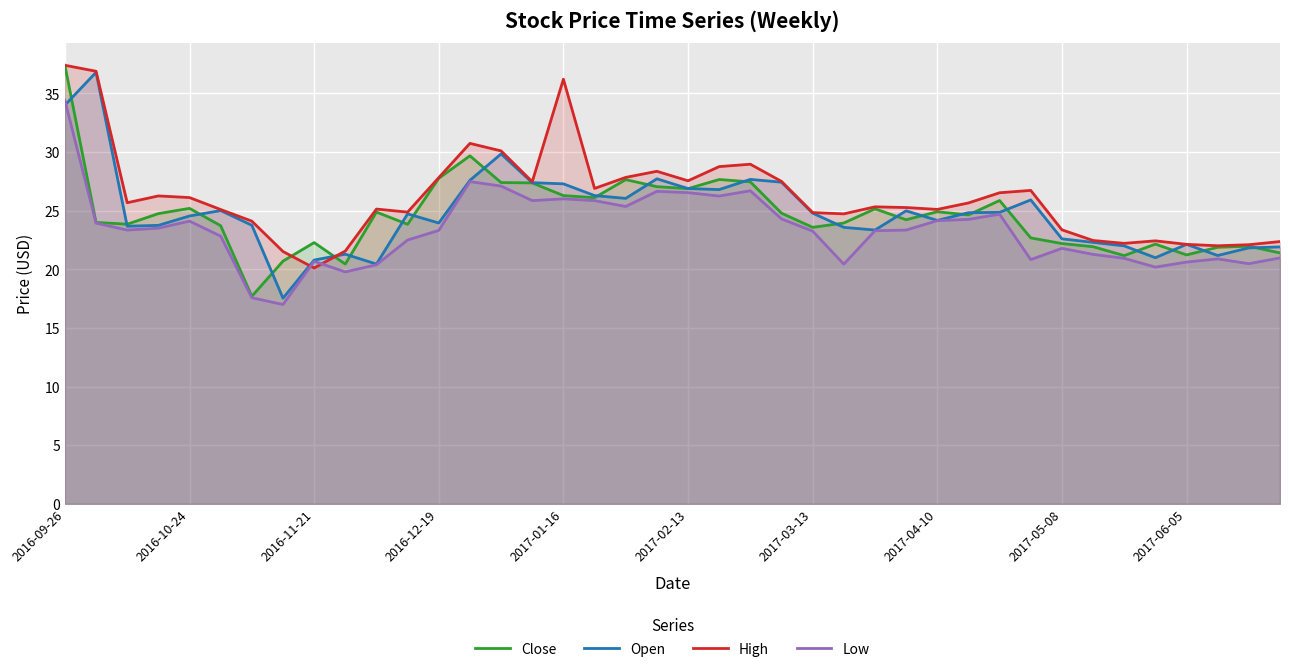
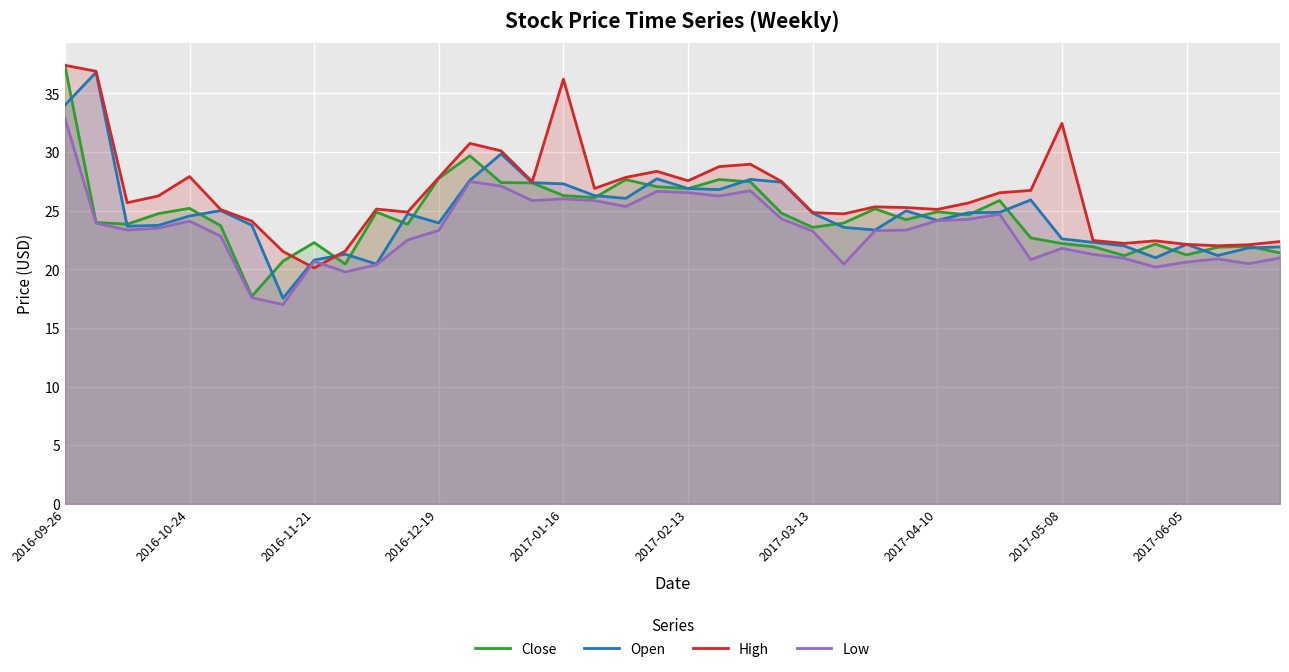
Low, 2016-09-26: 34.4 -> 32.9
High, 2016-10-24: 26.1 -> 27.9
High, 2017-05-08: 23.4 -> 32.4
